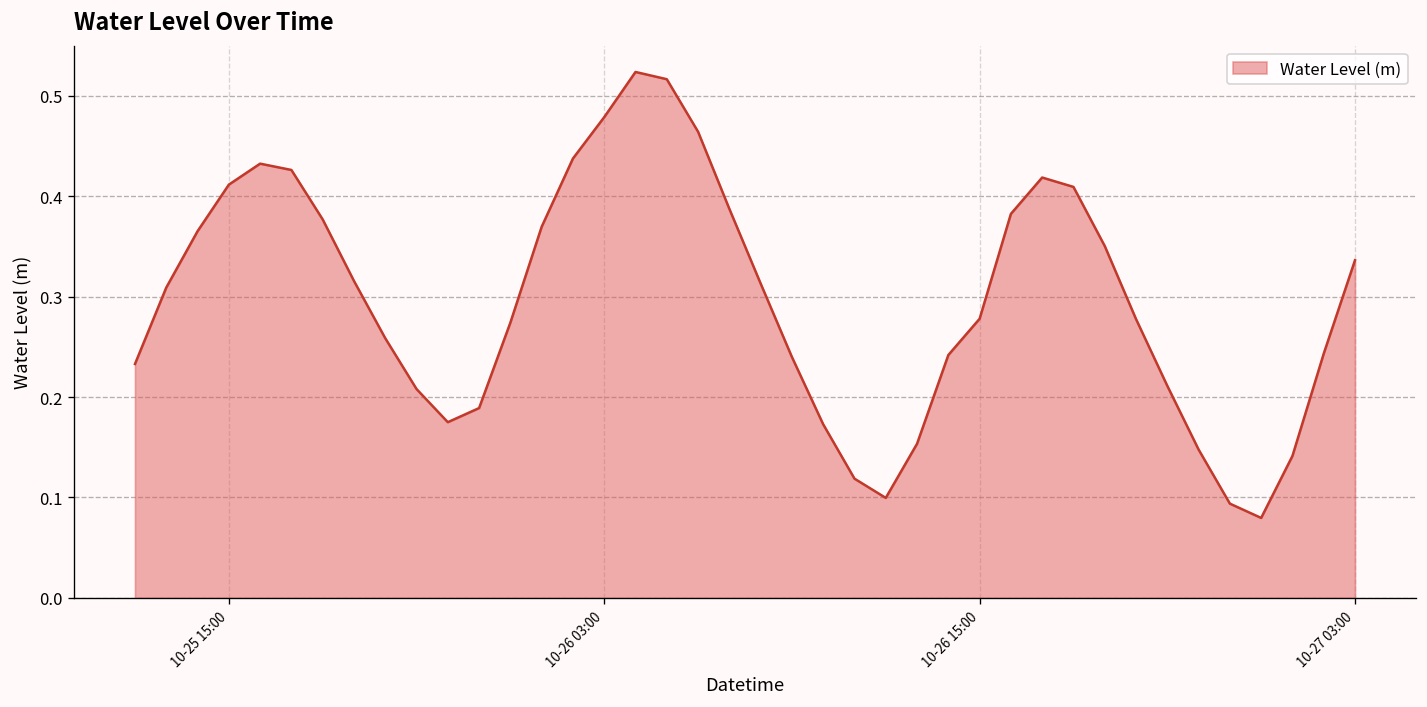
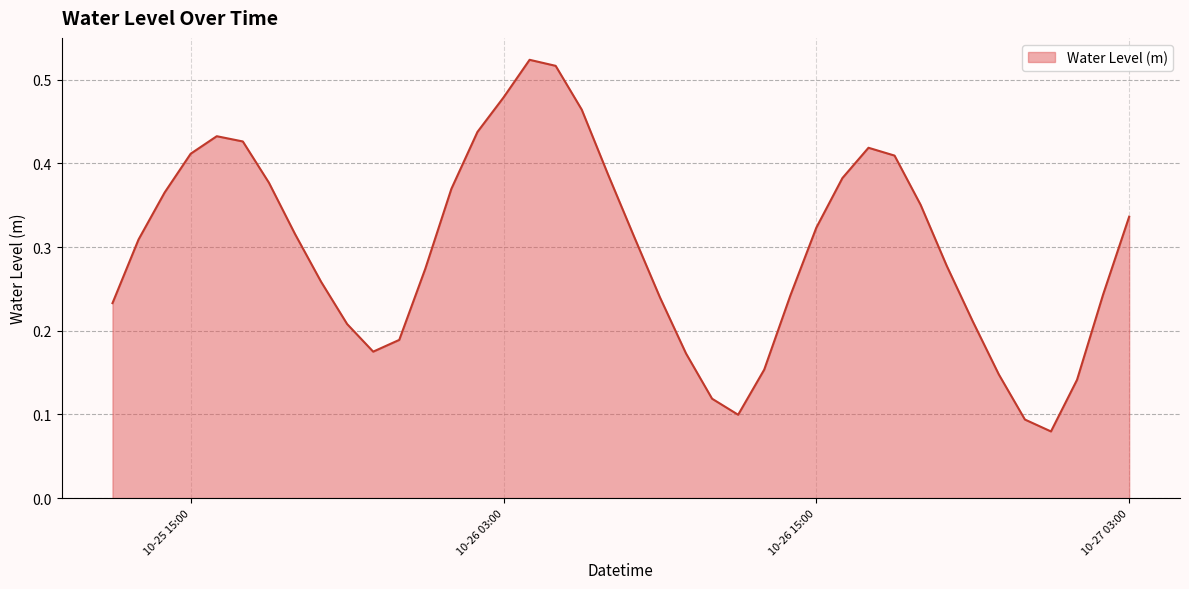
10-26 15:00: 0.28 -> 0.32
